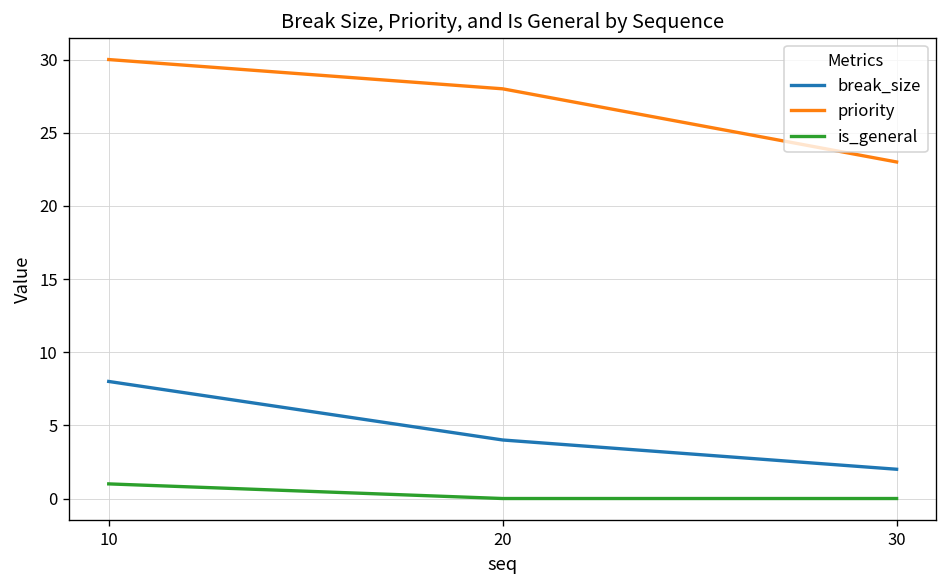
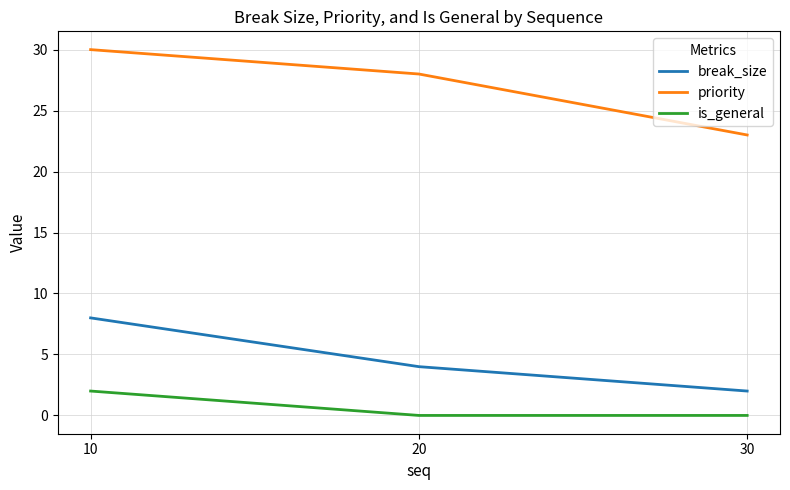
is_general, 10: 1 -> 2
